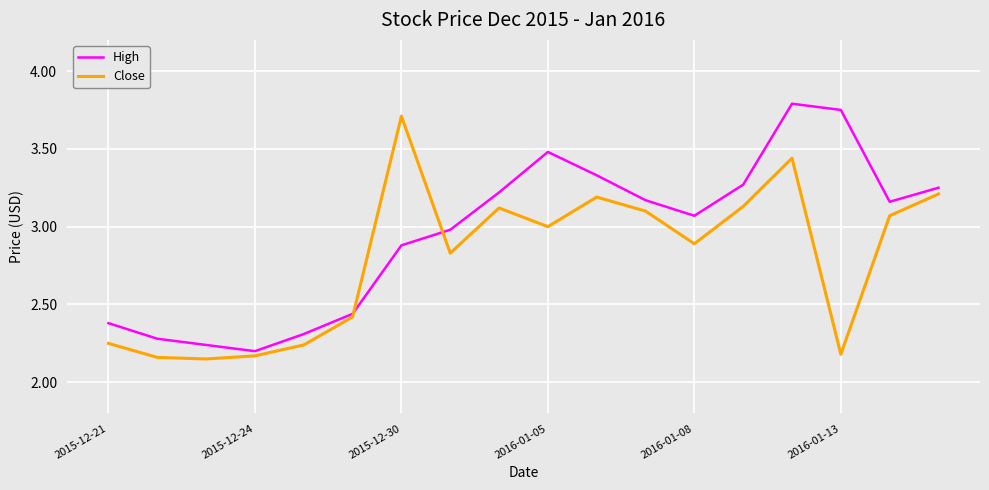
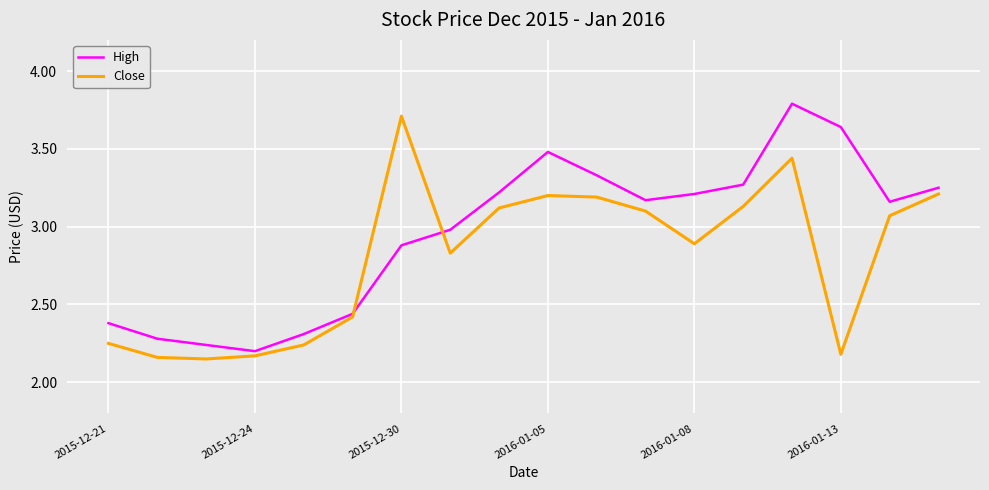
Close, 2016-01-05: 3.0 -> 3.2
High, 2016-01-08: 3.07 -> 3.21
High, 2016-01-13: 3.75 -> 3.64
